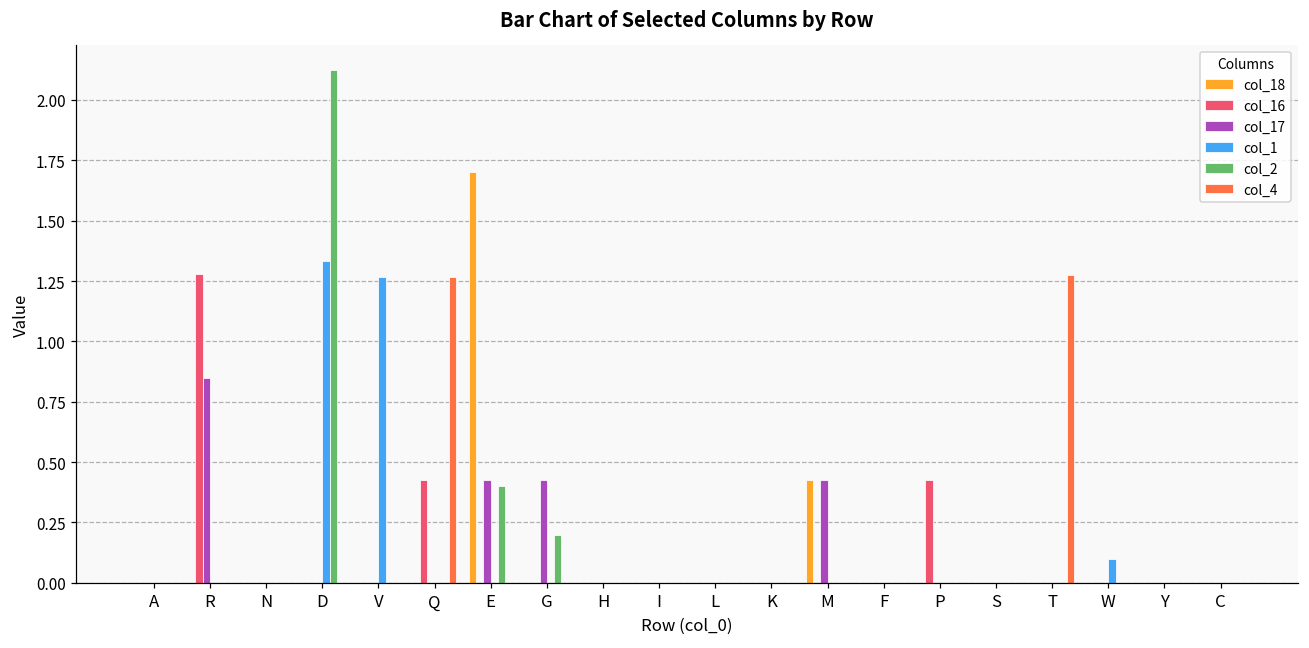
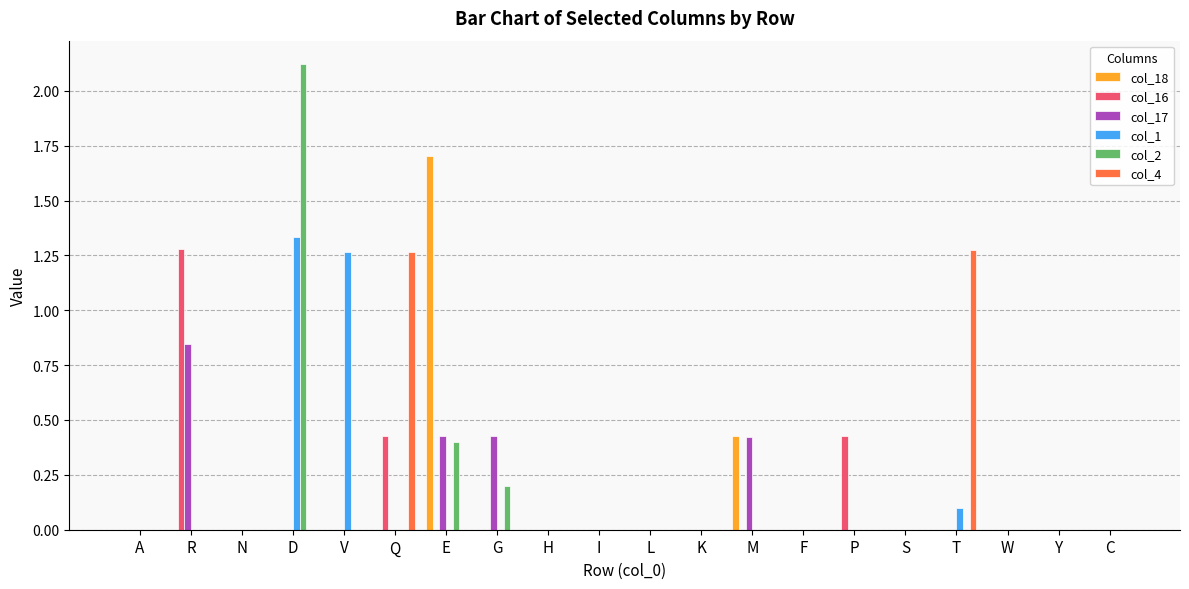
col_1, T: 0.0 -> 0.1
col_1, W: 0.1 -> 0.0
